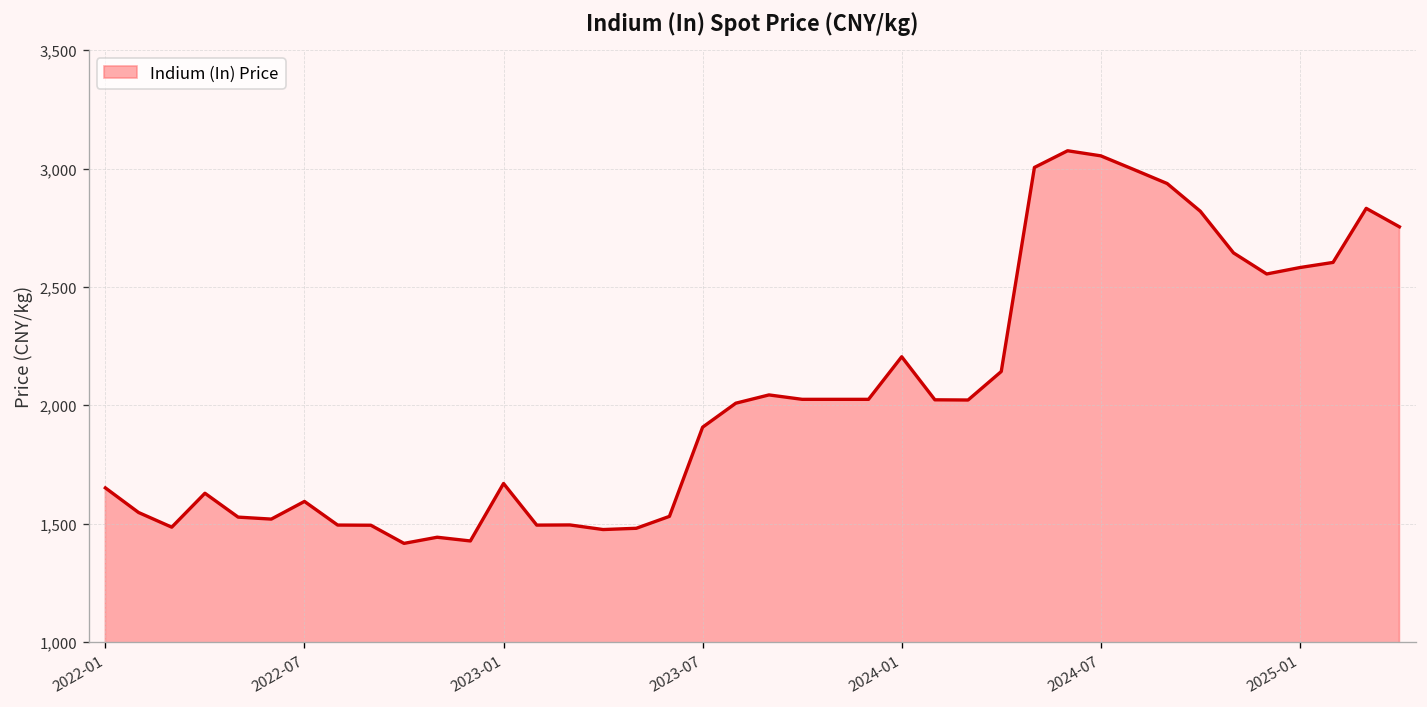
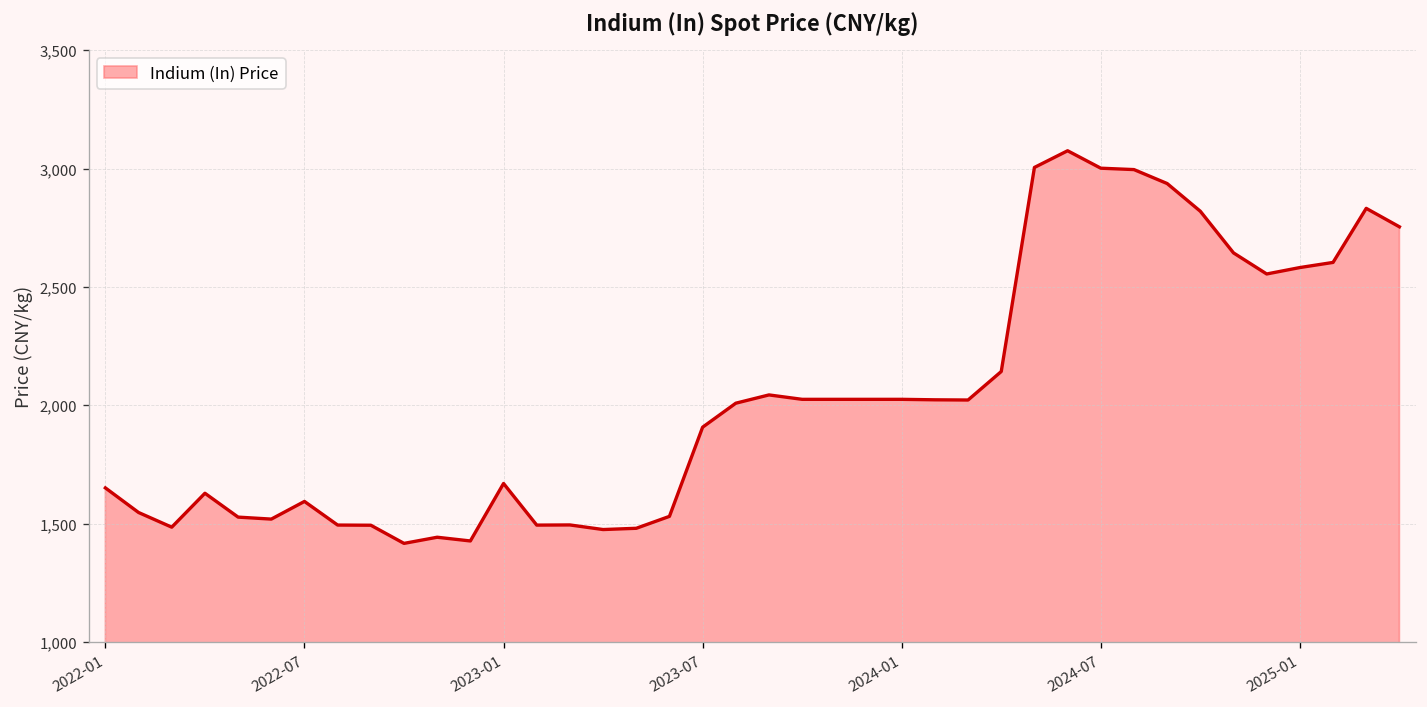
2024-01: 2,200 -> 2,030
2024-07: 3,050 -> 3,000
